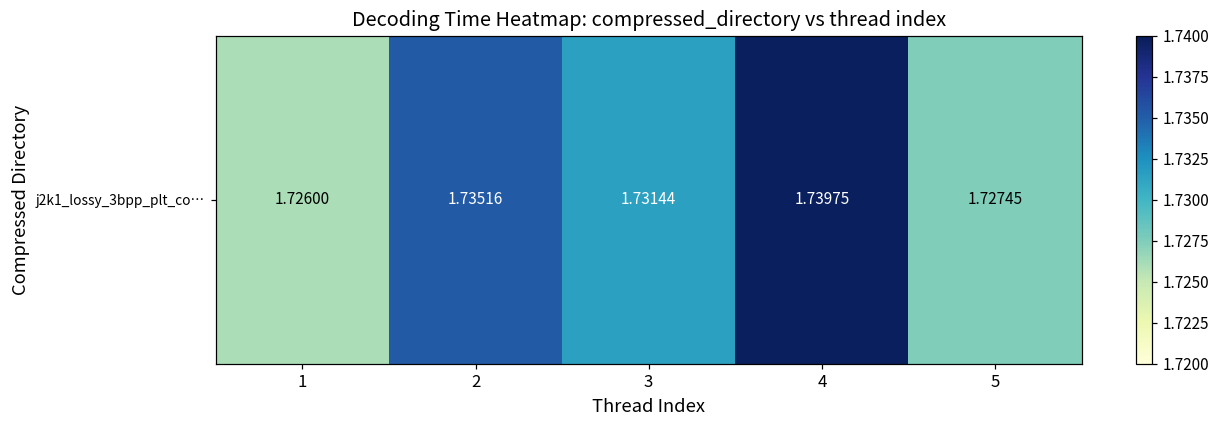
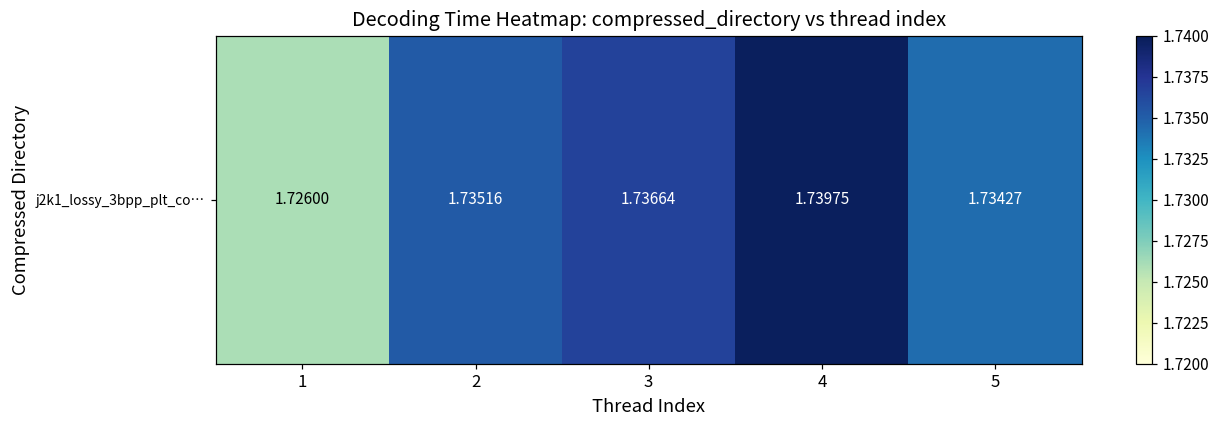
j2k1_lossy_3bpp_plt_co…, 3: 1.73144 -> 1.73664
j2k1_lossy_3bpp_plt_co…, 5: 1.72745 -> 1.73427
